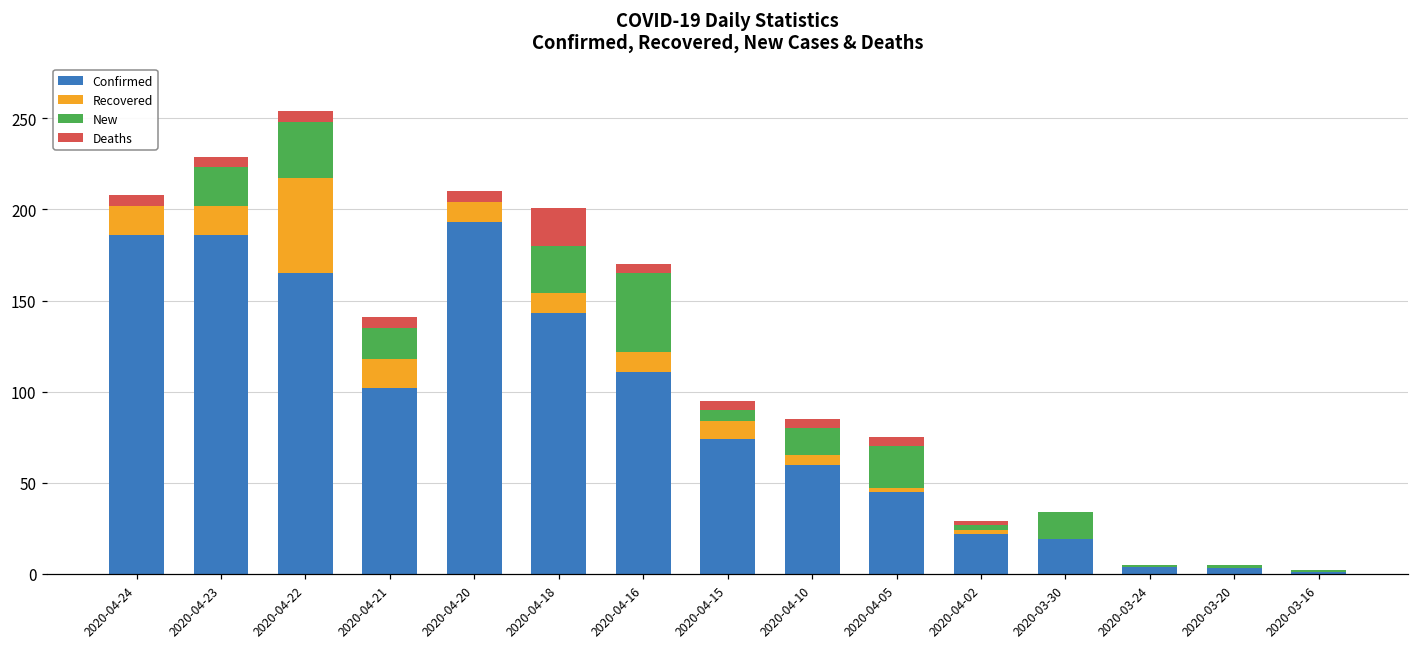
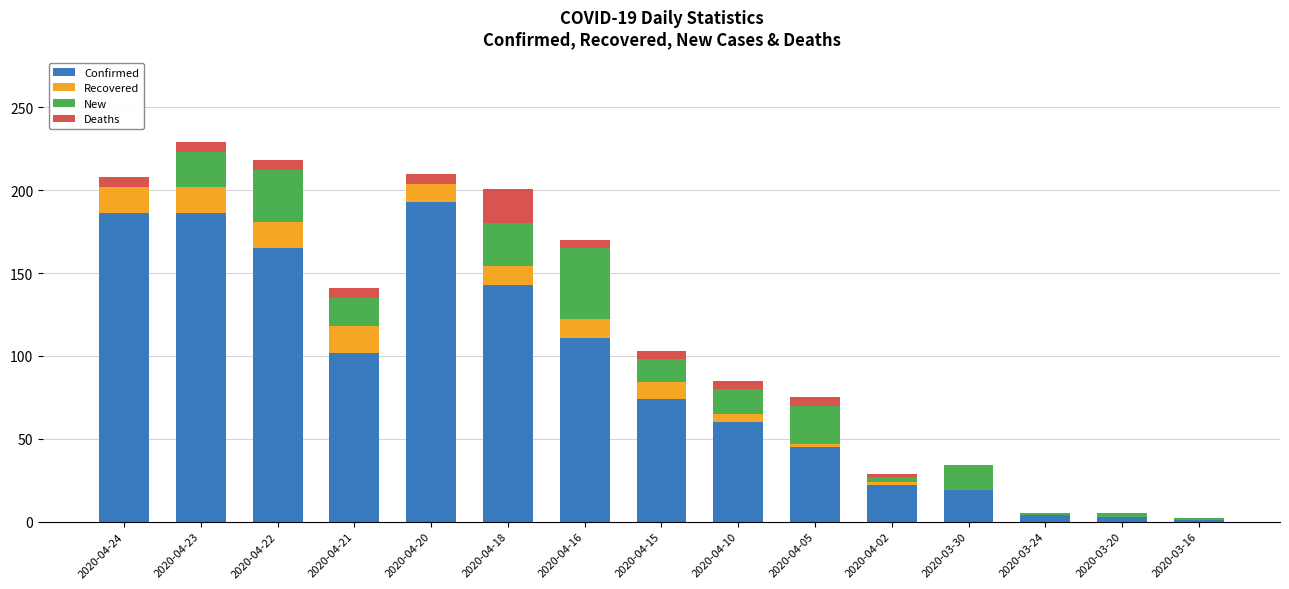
Recovered, 2020-04-22: 52 -> 16
New, 2020-04-15: 6 -> 14
